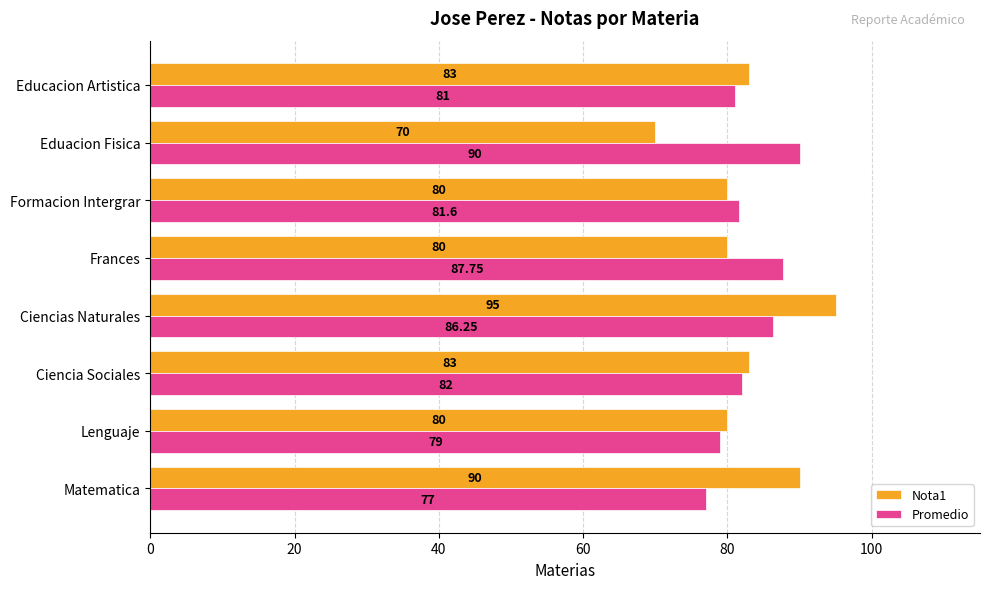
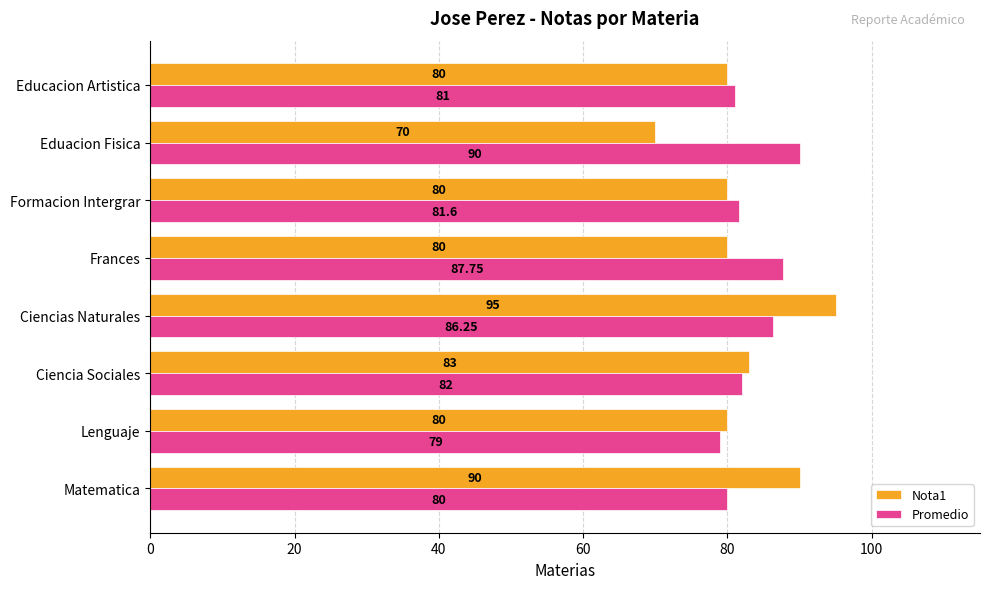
Nota1, Educacion Artistica: 83 -> 80
Promedio, Matematica: 77 -> 80
